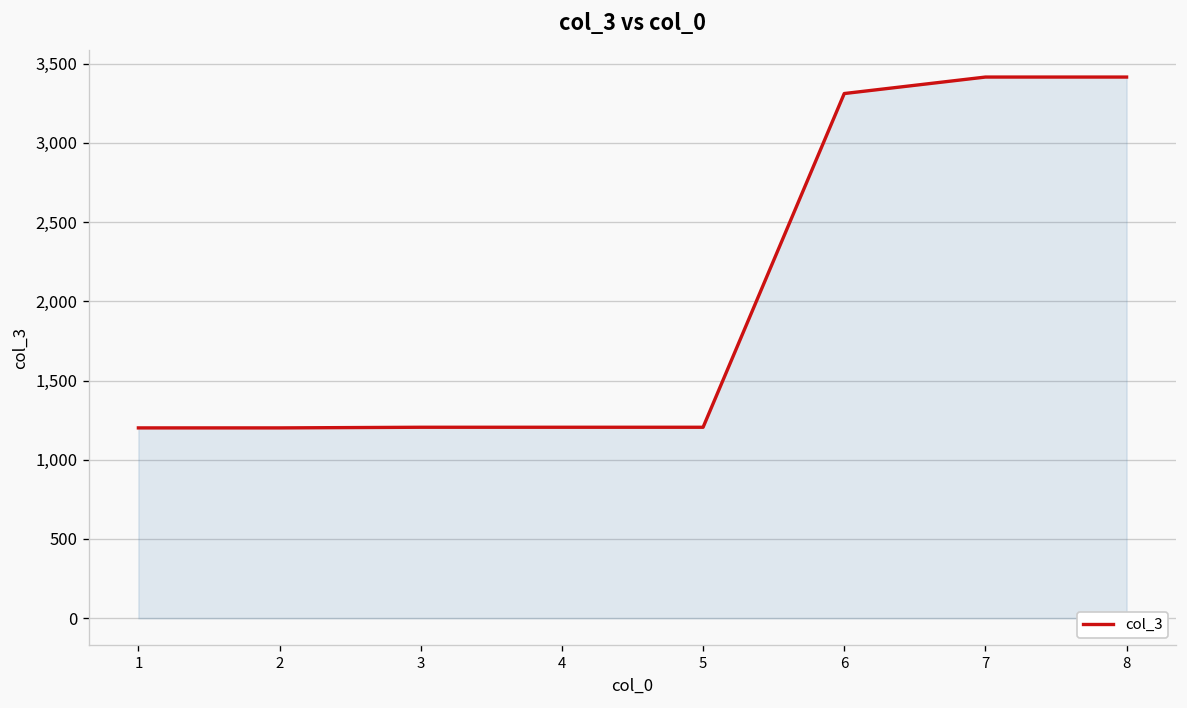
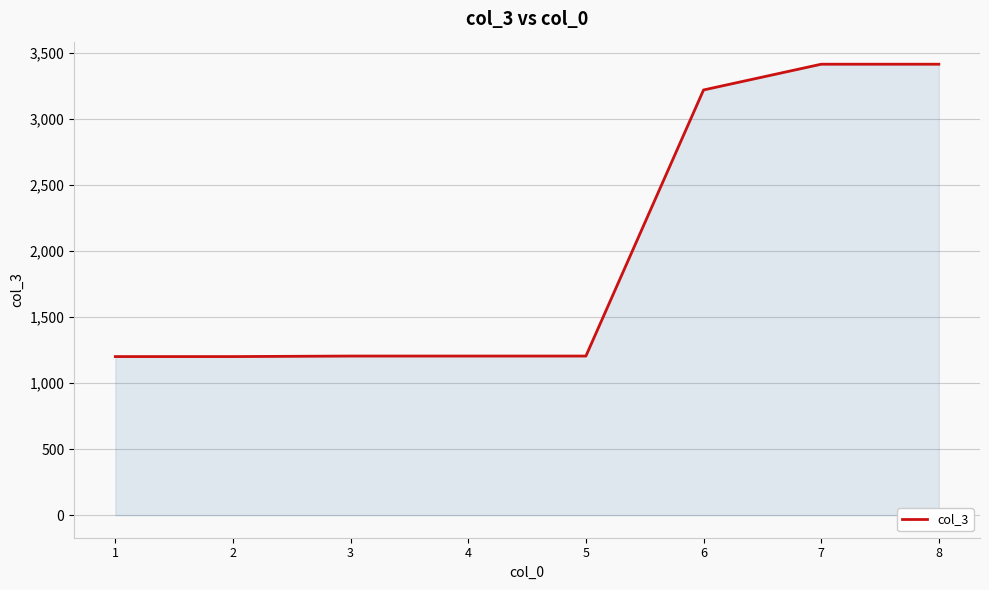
6: 3,310 -> 3,220
